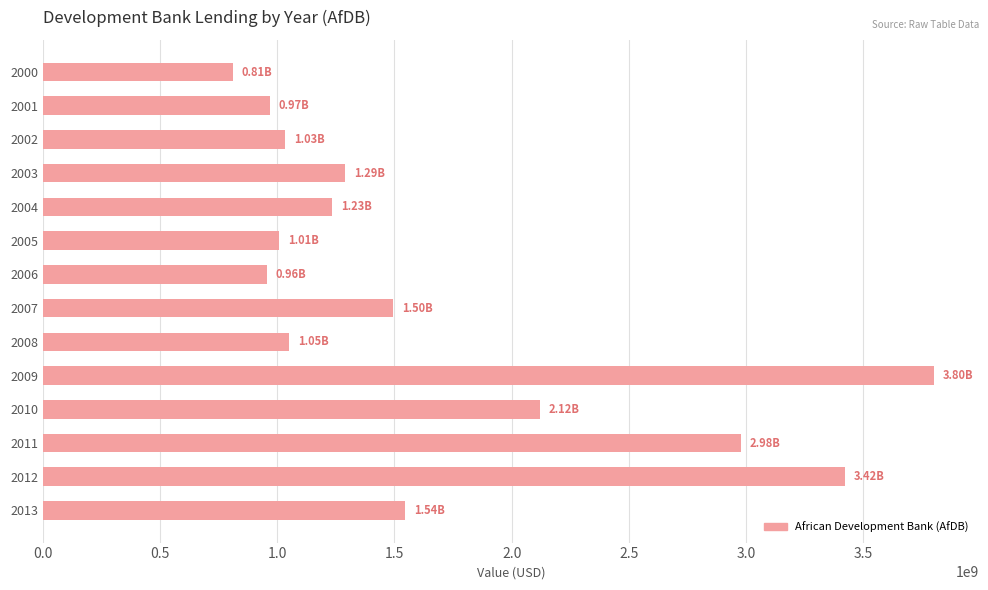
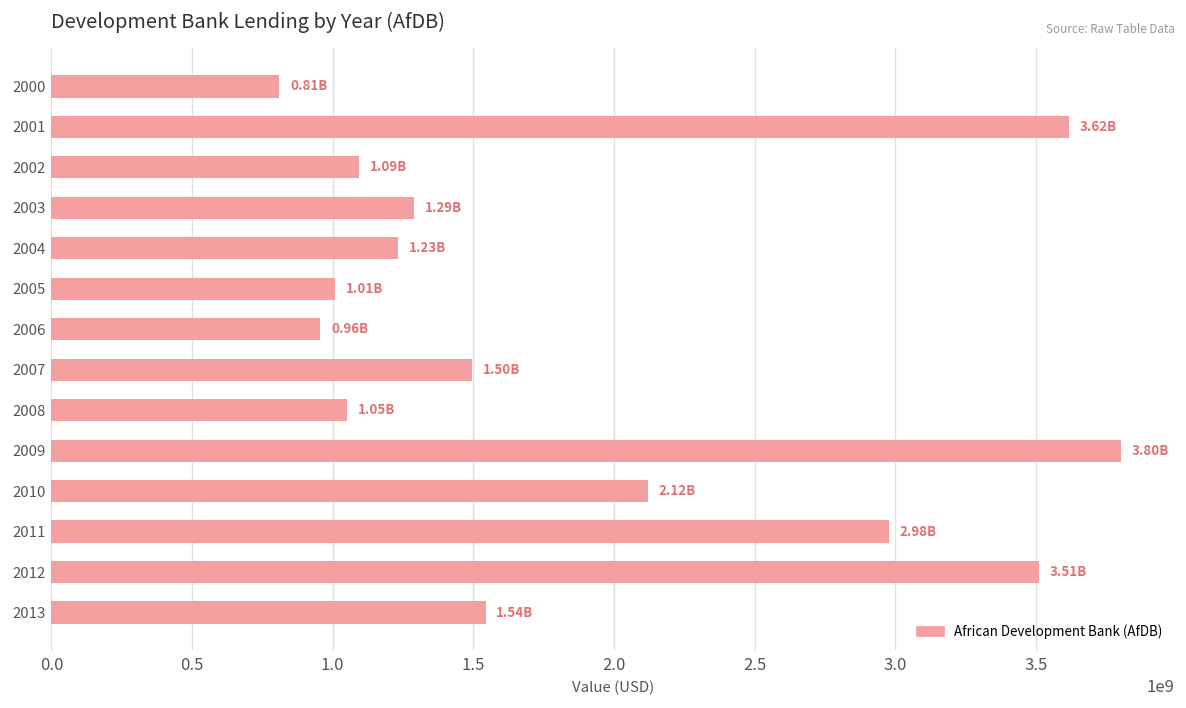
2001: 0.97B -> 3.62B
2002: 1.03B -> 1.09B
2012: 3.42B -> 3.51B
